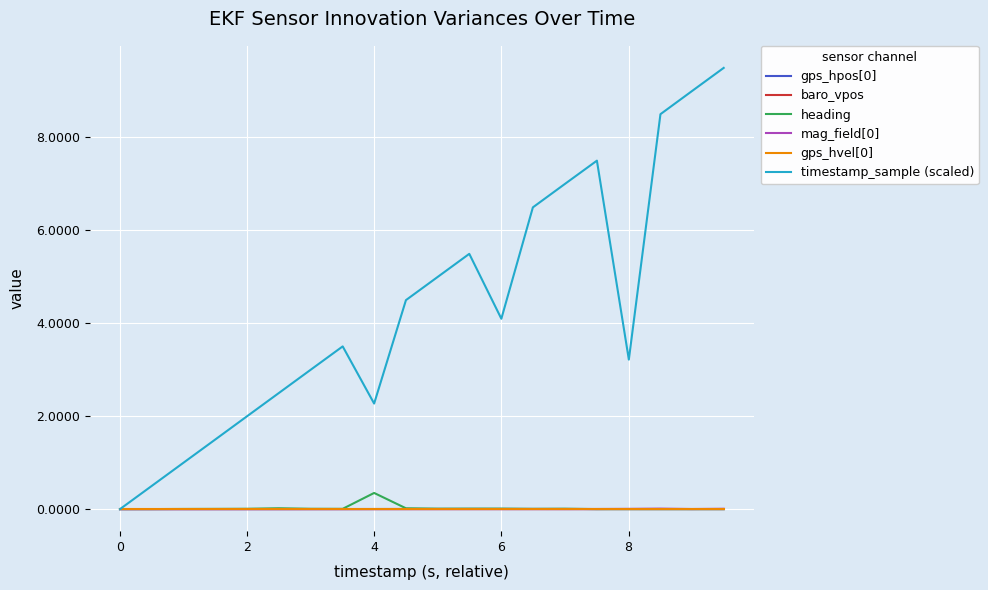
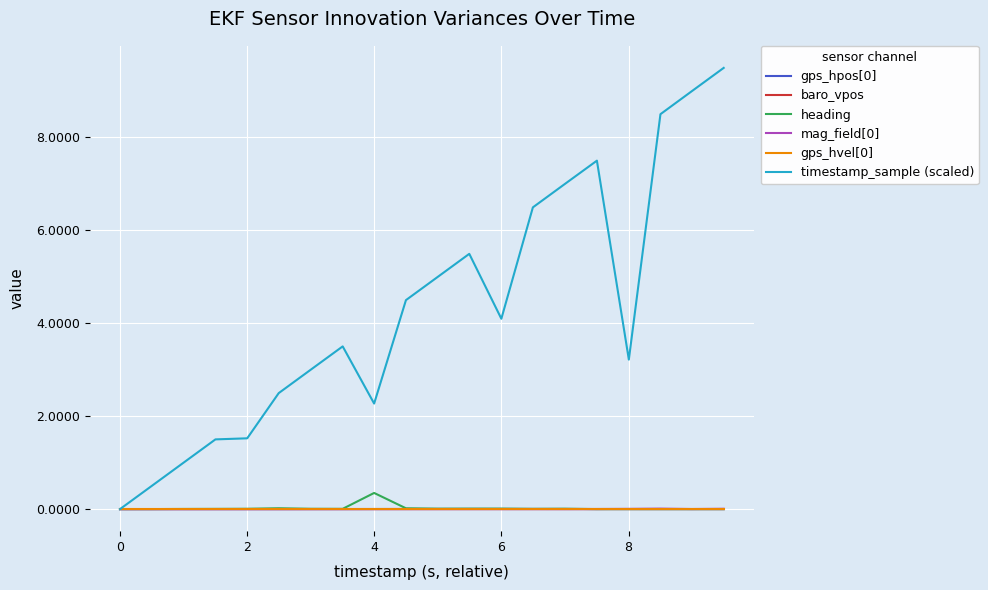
timestamp_sample (scaled), 2: 2.0 -> 1.5
